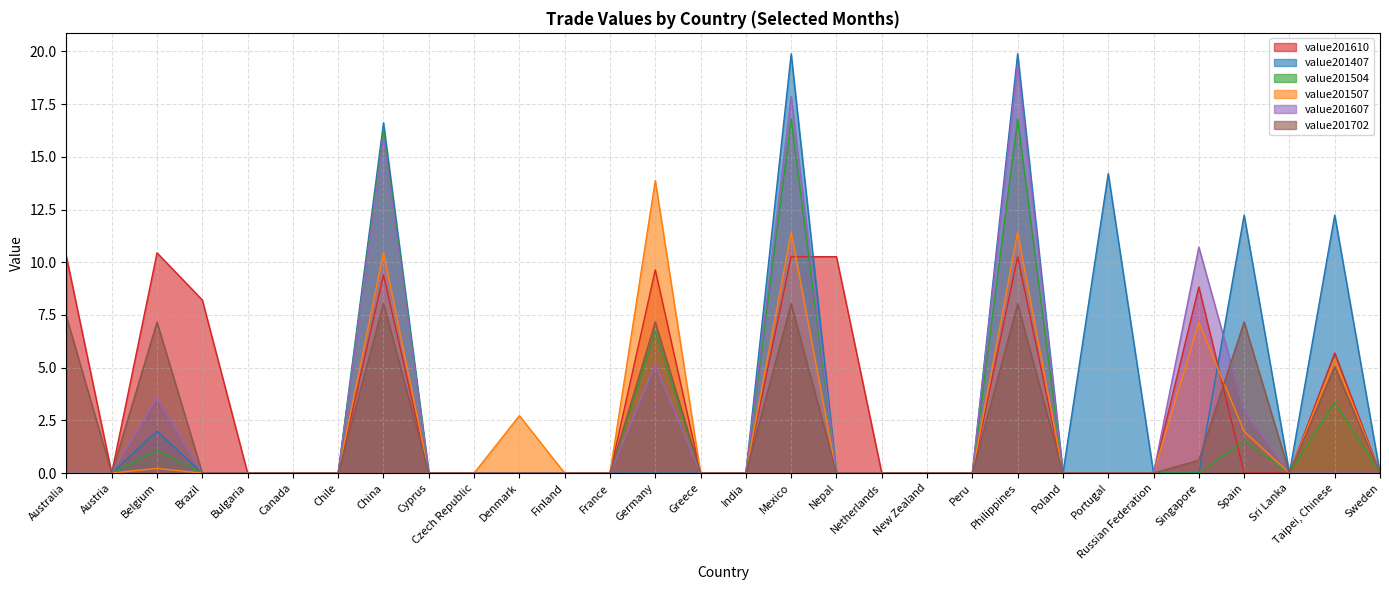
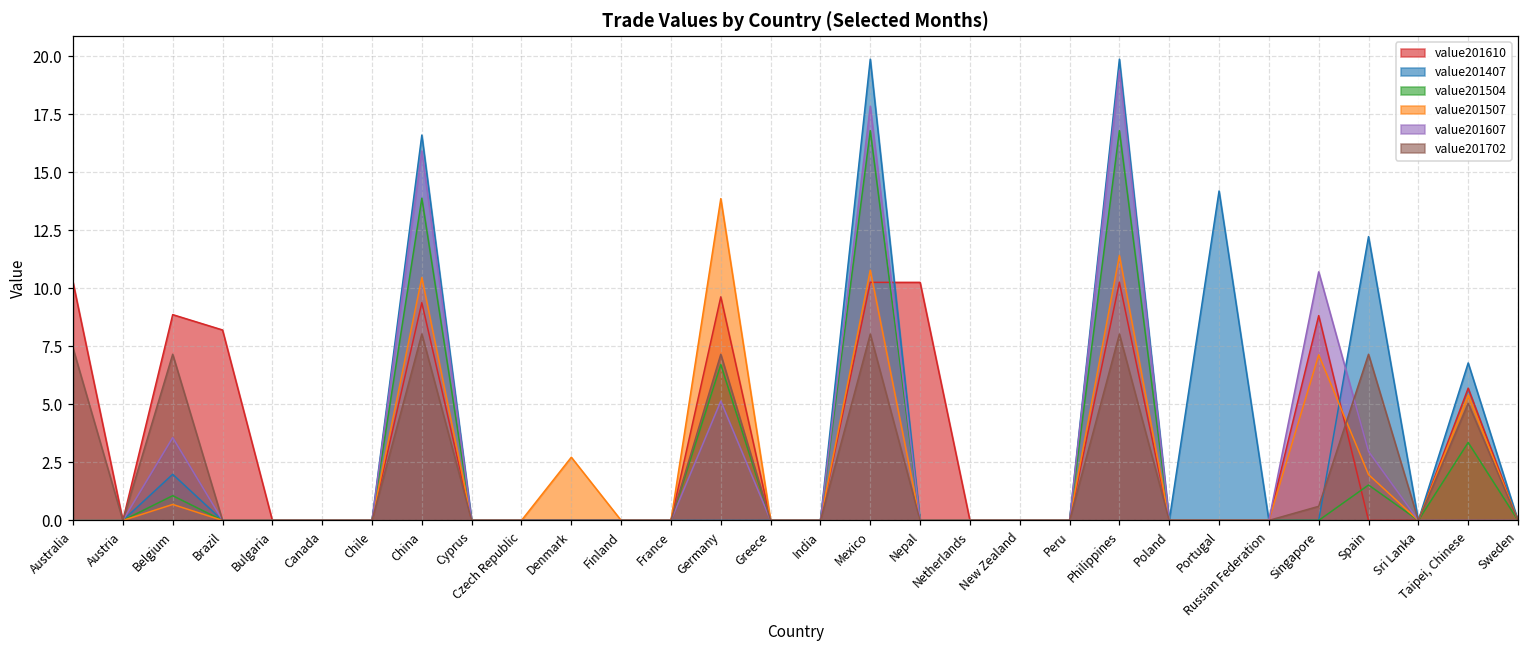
value201610, Belgium: 10.4 -> 8.9
value201507, Belgium: 0.2 -> 0.7
value201504, China: 16.2 -> 13.9
value201507, Mexico: 11.4 -> 10.8
value201407, Taipei, Chinese: 12.2 -> 6.8
